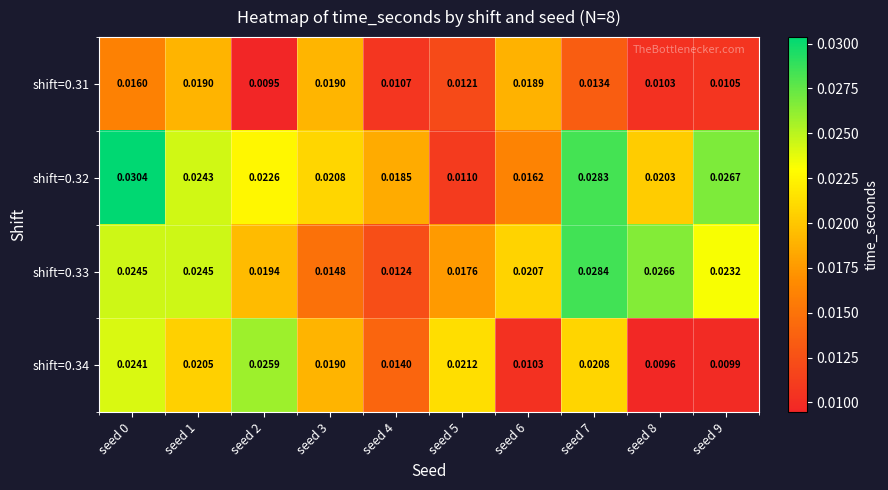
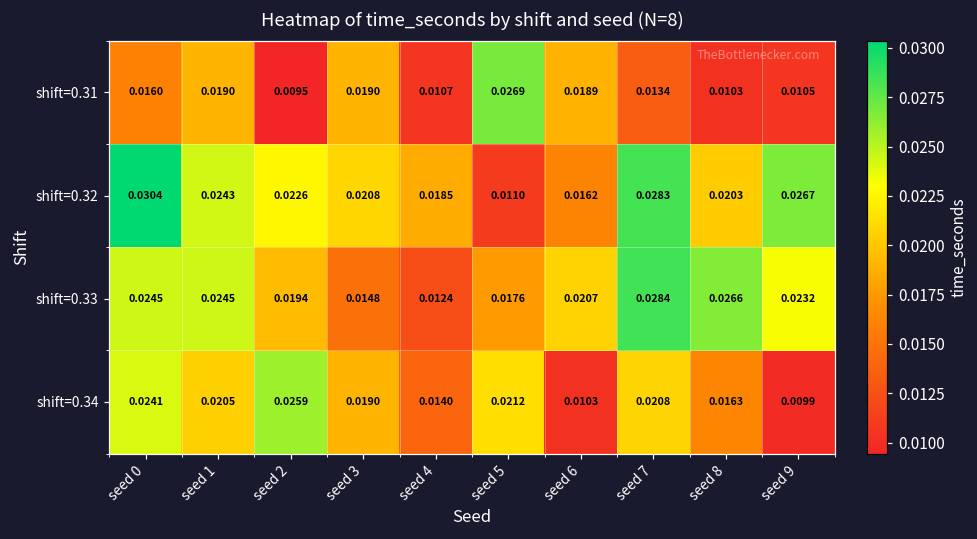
shift=0.31, seed 5: 0.0121 -> 0.0269
shift=0.34, seed 8: 0.0096 -> 0.0163
